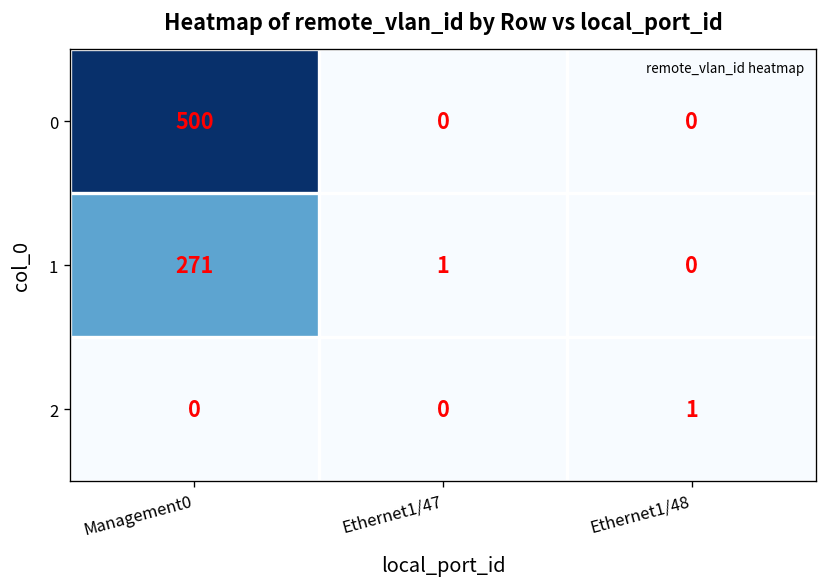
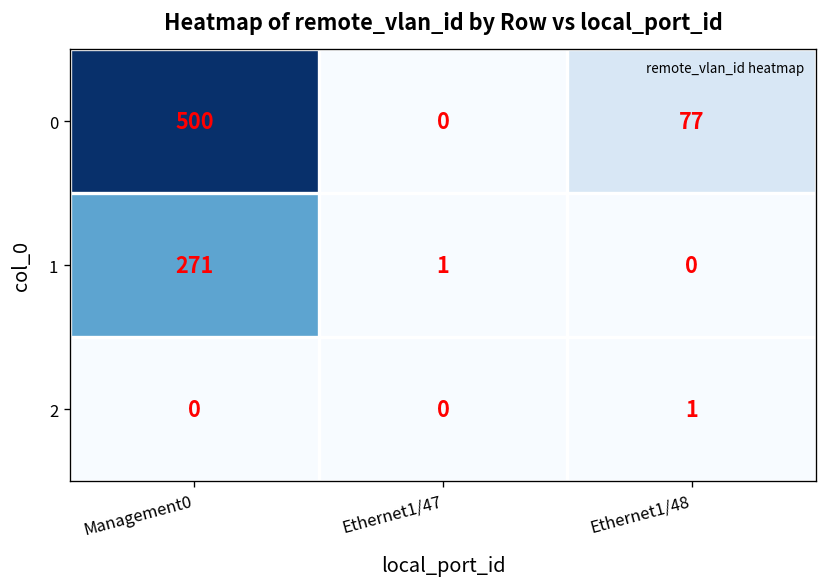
0, Ethernet1/48: 0 -> 77
